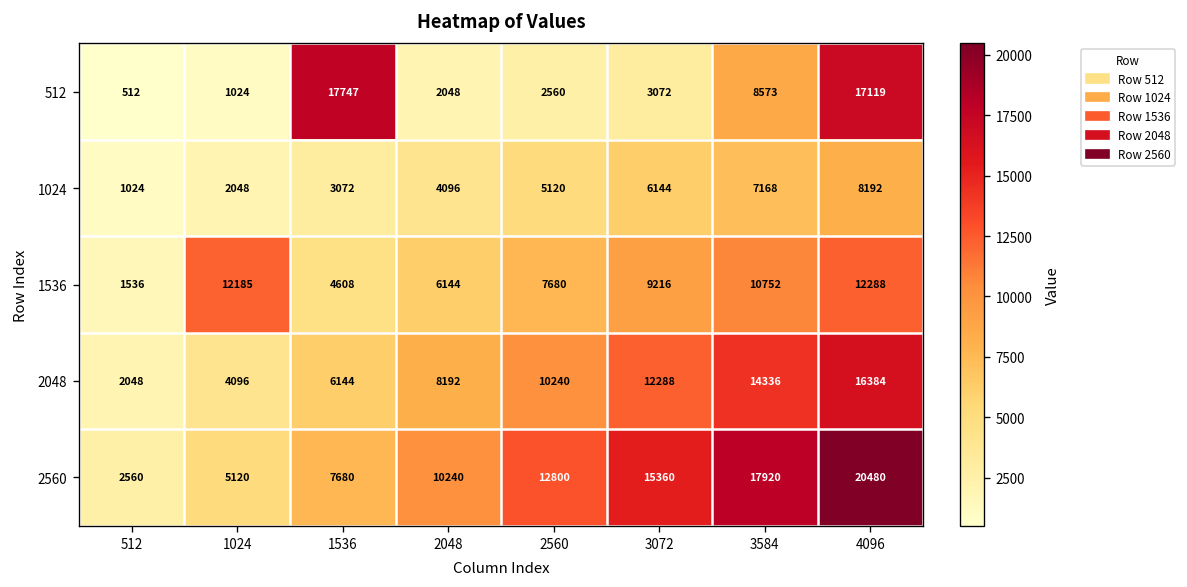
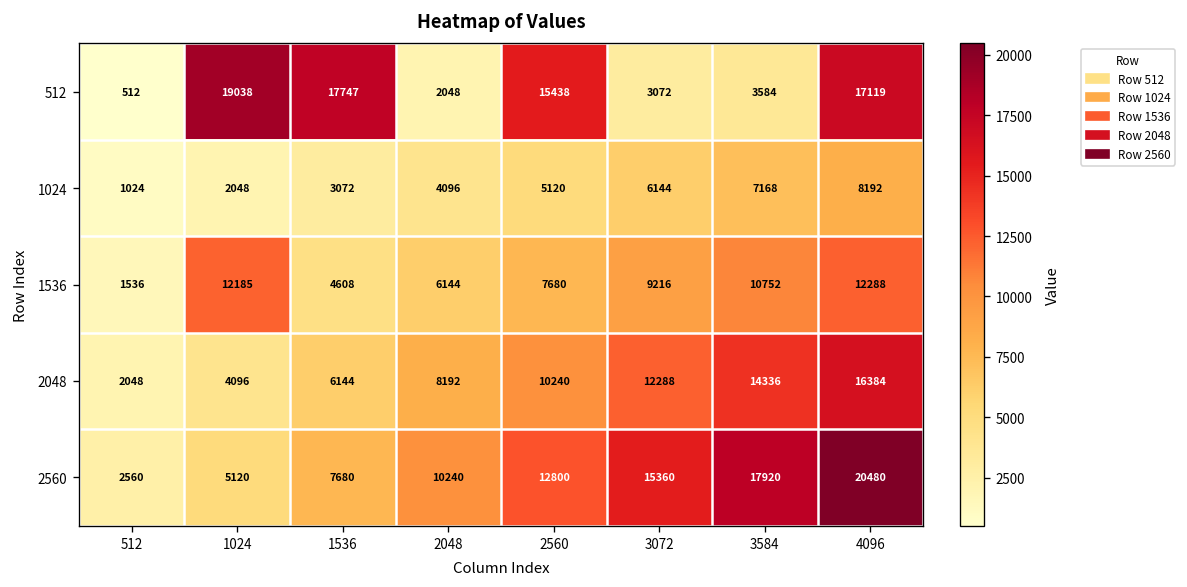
512, 1024: 1024 -> 19038
512, 2560: 2560 -> 15438
512, 3584: 8573 -> 3584
